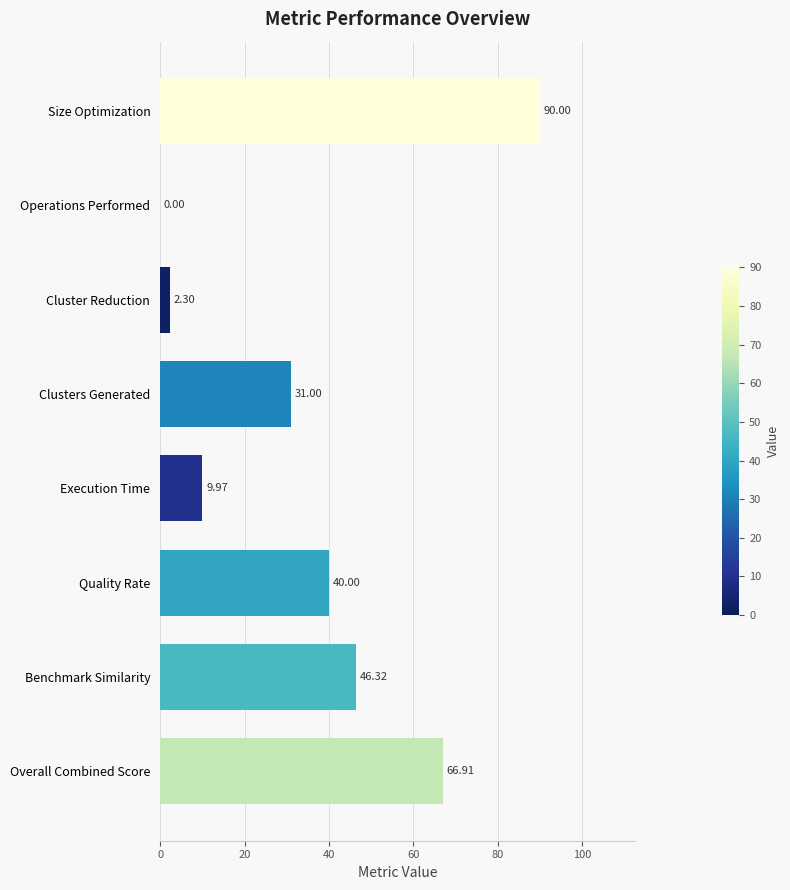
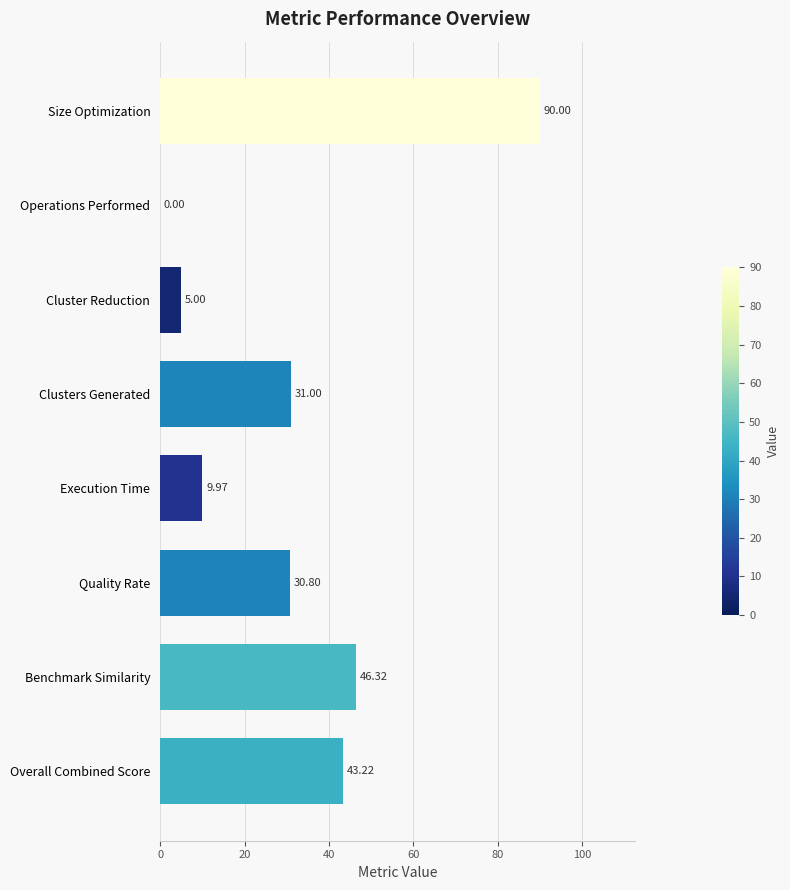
Cluster Reduction: 2.30 -> 5.00
Quality Rate: 40.00 -> 30.80
Overall Combined Score: 66.91 -> 43.22
